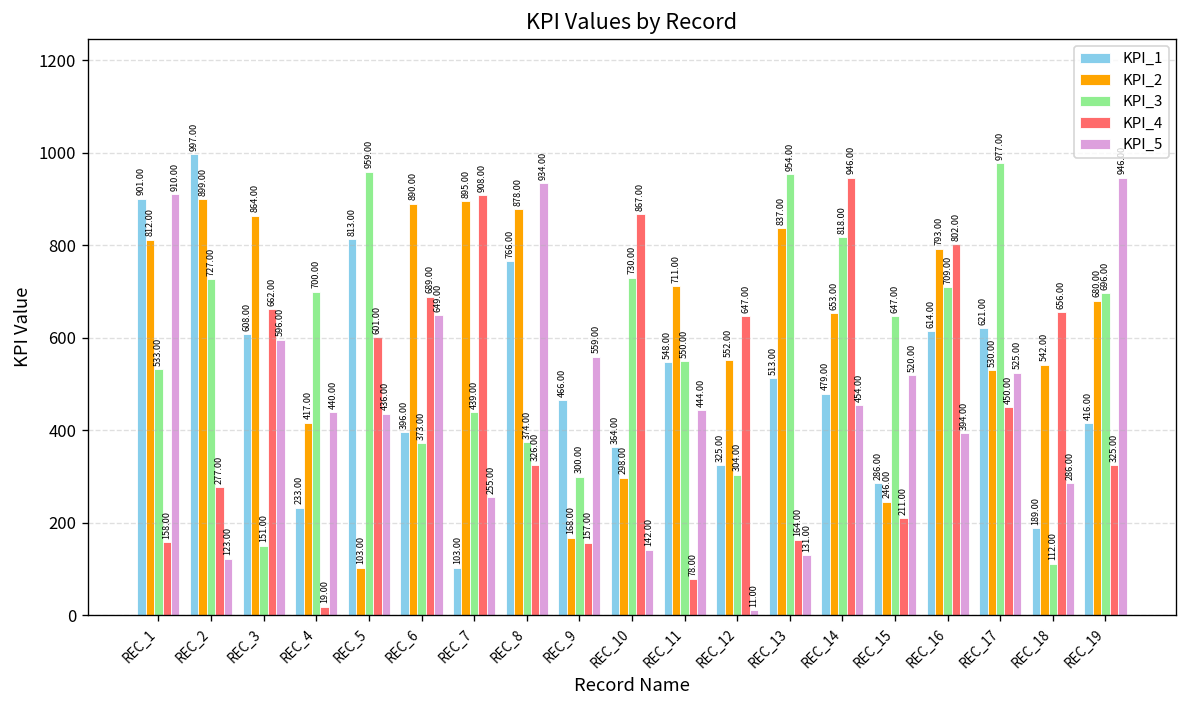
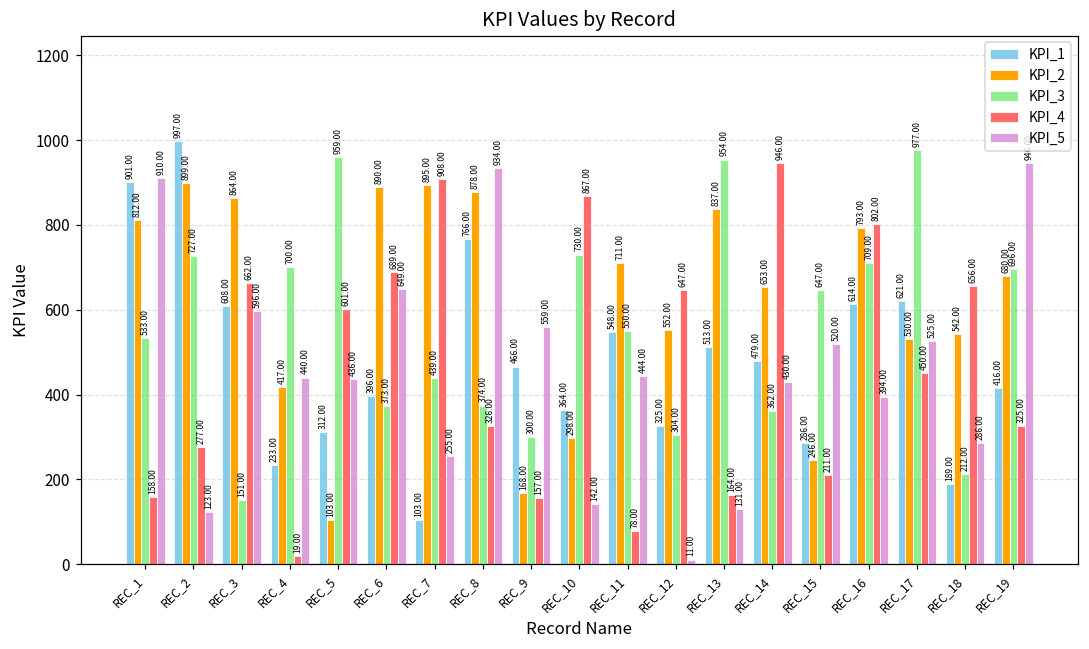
KPI_1, REC_5: 813.00 -> 312.00
KPI_3, REC_14: 818.00 -> 362.00
KPI_5, REC_14: 454.00 -> 430.00
KPI_3, REC_18: 112.00 -> 212.00
